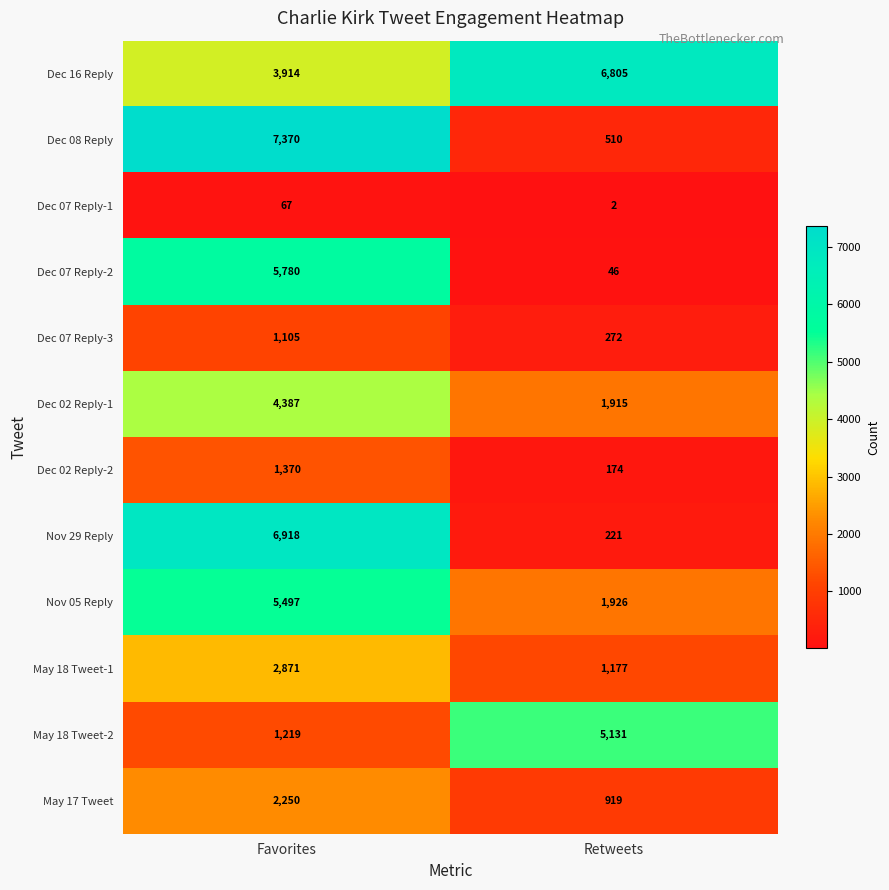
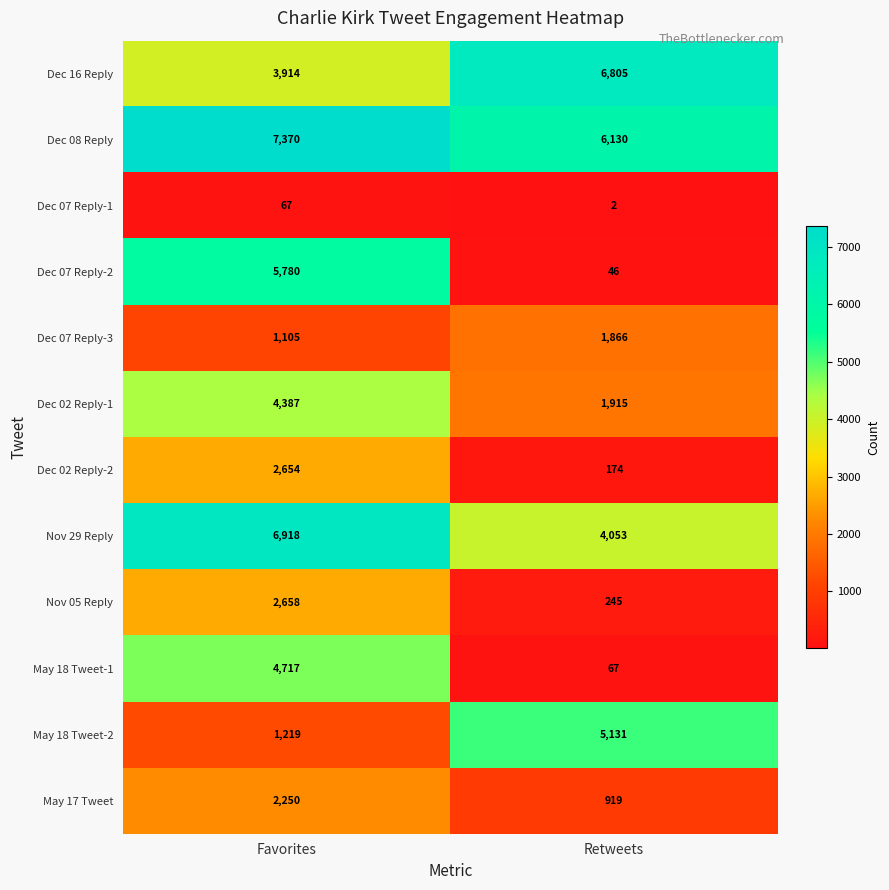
Dec 08 Reply, Retweets: 510 -> 6,130
Dec 07 Reply-3, Retweets: 272 -> 1,866
Dec 02 Reply-2, Favorites: 1,370 -> 2,654
Nov 29 Reply, Retweets: 221 -> 4,053
Nov 05 Reply, Favorites: 5,497 -> 2,658
Nov 05 Reply, Retweets: 1,926 -> 245
May 18 Tweet-1, Favorites: 2,871 -> 4,717
May 18 Tweet-1, Retweets: 1,177 -> 67
